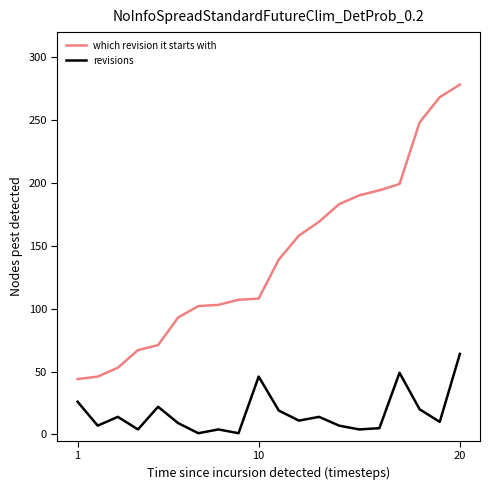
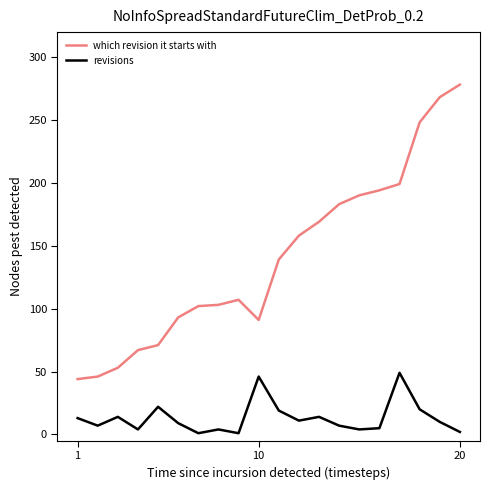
revisions, 1: 26 -> 13
which revision it starts with, 10: 108 -> 91
revisions, 20: 64 -> 2
